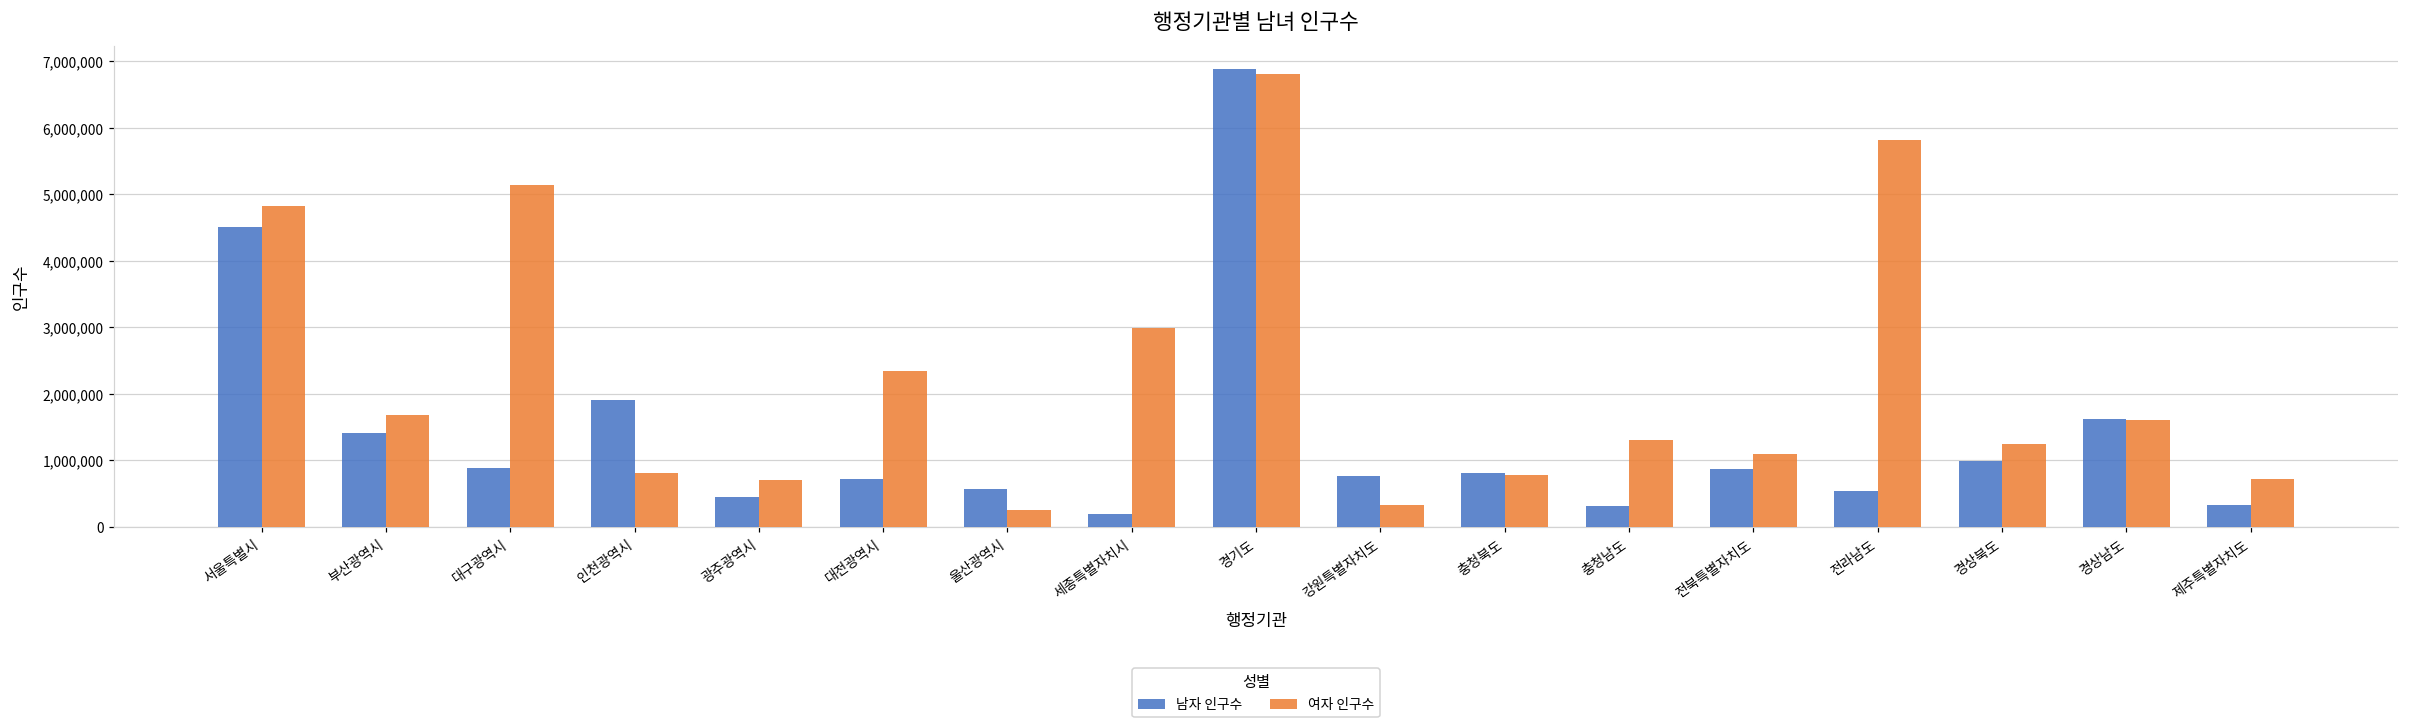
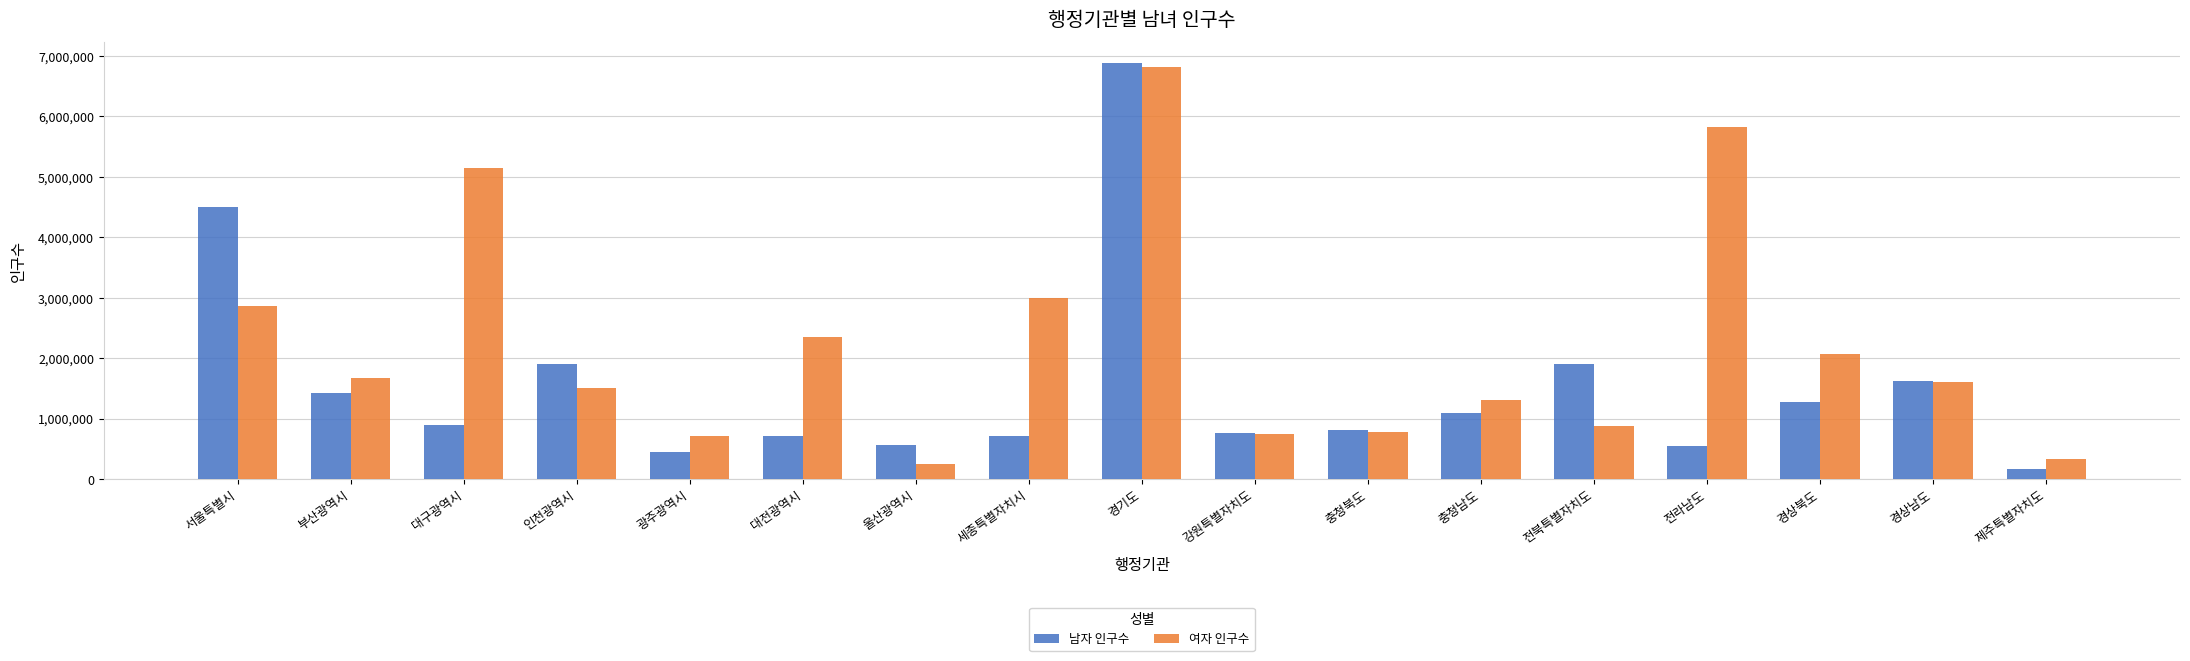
여자 인구수, 서울특별시: 4,800,000 -> 2,900,000
여자 인구수, 인천광역시: 800,000 -> 1,500,000
남자 인구수, 세종특별자치시: 200,000 -> 700,000
여자 인구수, 강원특별자치도: 300,000 -> 800,000
남자 인구수, 충청남도: 300,000 -> 1,100,000
남자 인구수, 전북특별자치도: 900,000 -> 1,900,000
여자 인구수, 전북특별자치도: 1,100,000 -> 900,000
남자 인구수, 경상북도: 1,000,000 -> 1,300,000
여자 인구수, 경상북도: 1,300,000 -> 2,100,000
남자 인구수, 제주특별자치도: 300,000 -> 200,000
여자 인구수, 제주특별자치도: 700,000 -> 300,000
